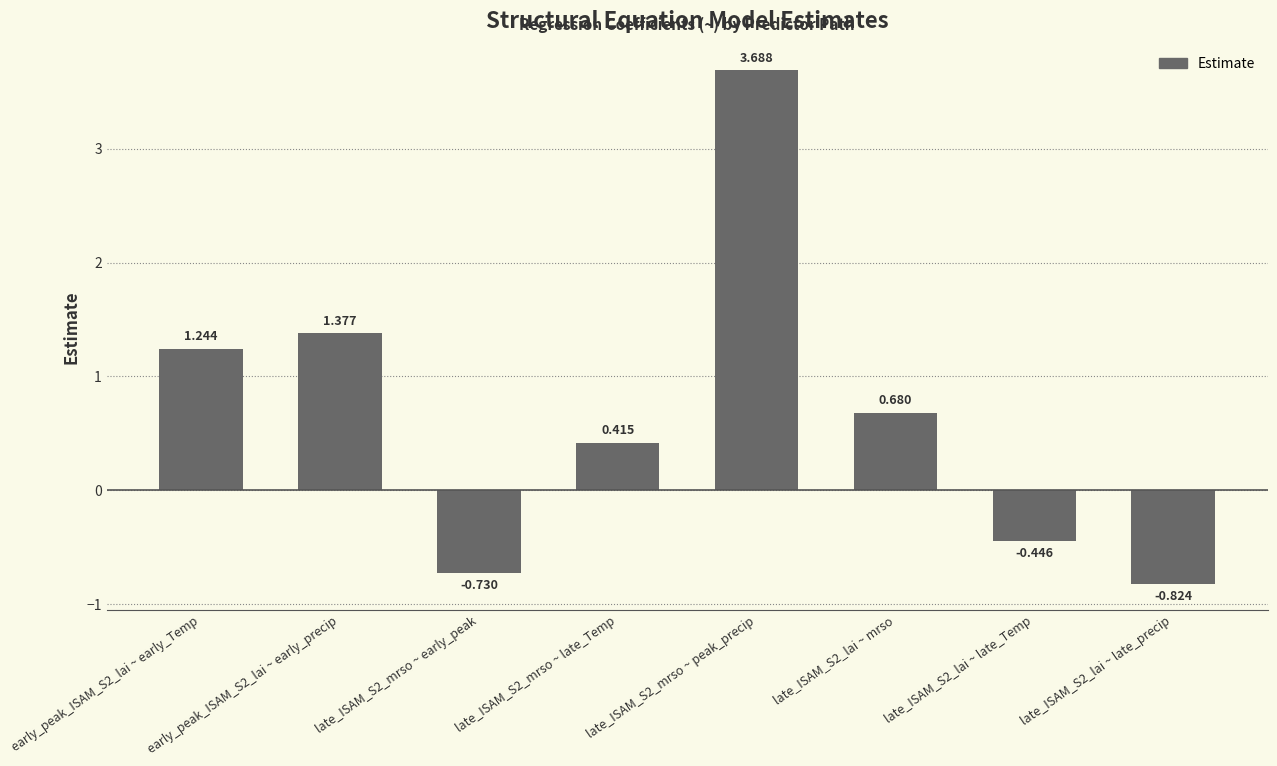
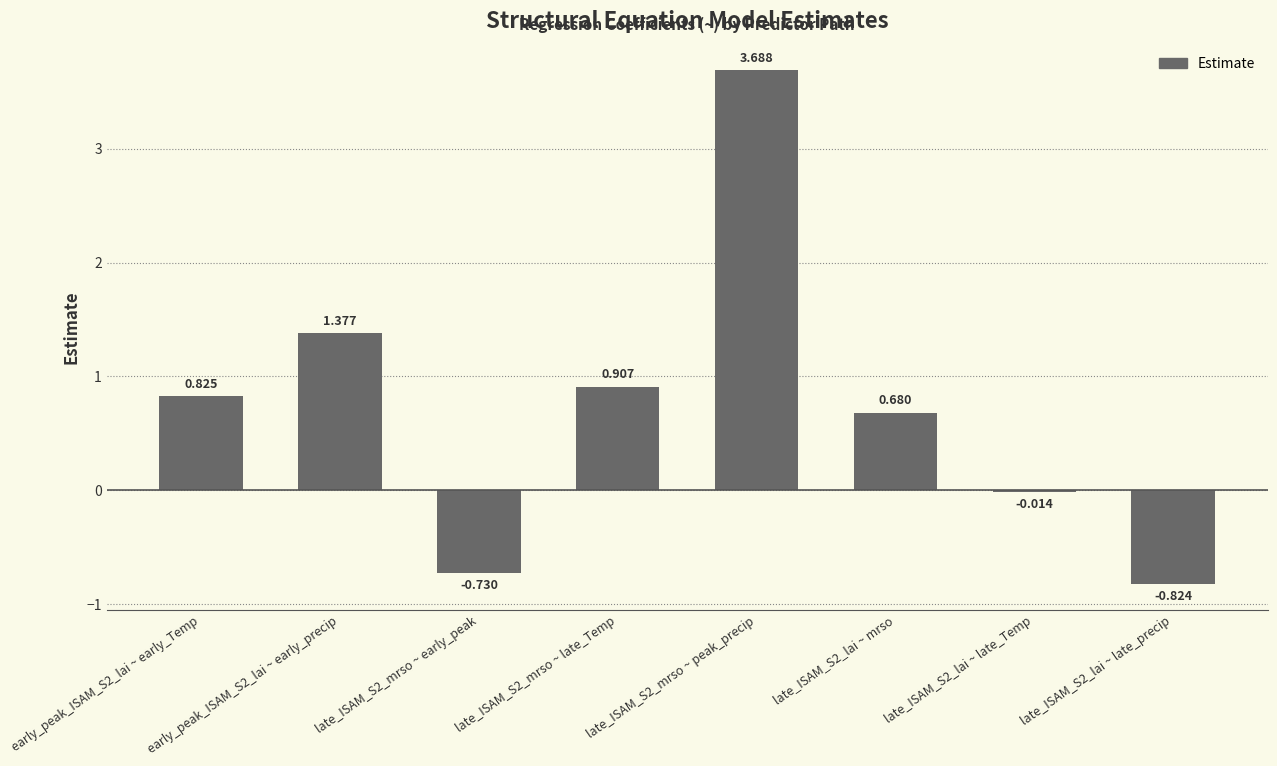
early_peak_ISAM_S2_lai ~ early_Temp: 1.244 -> 0.825
late_ISAM_S2_mrso ~ late_Temp: 0.415 -> 0.907
late_ISAM_S2_lai ~ late_Temp: -0.446 -> -0.014
